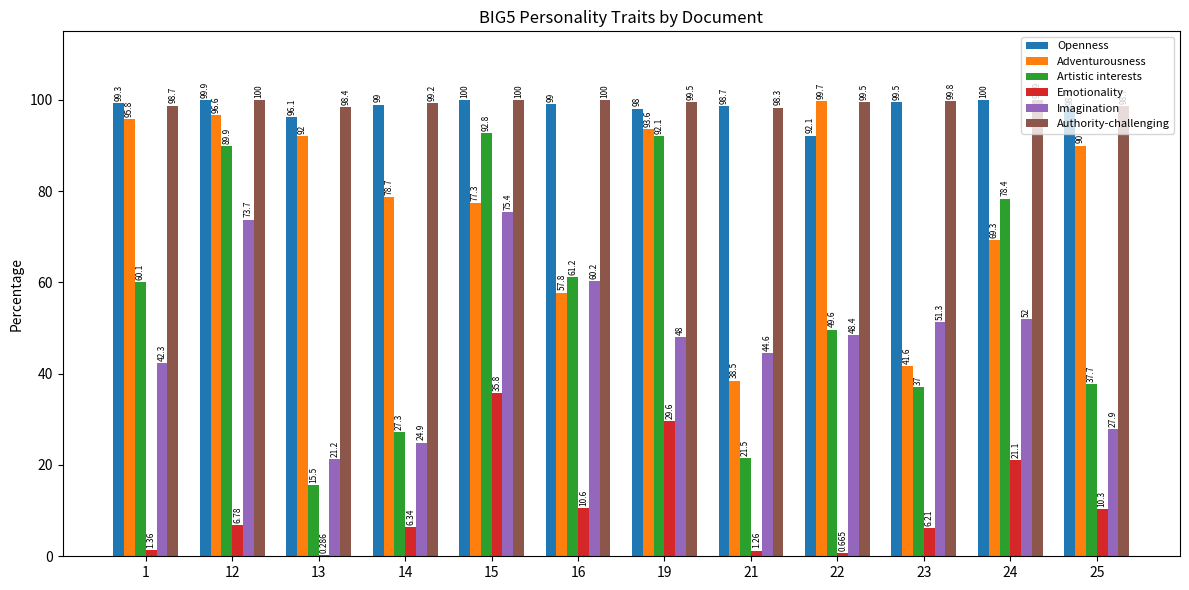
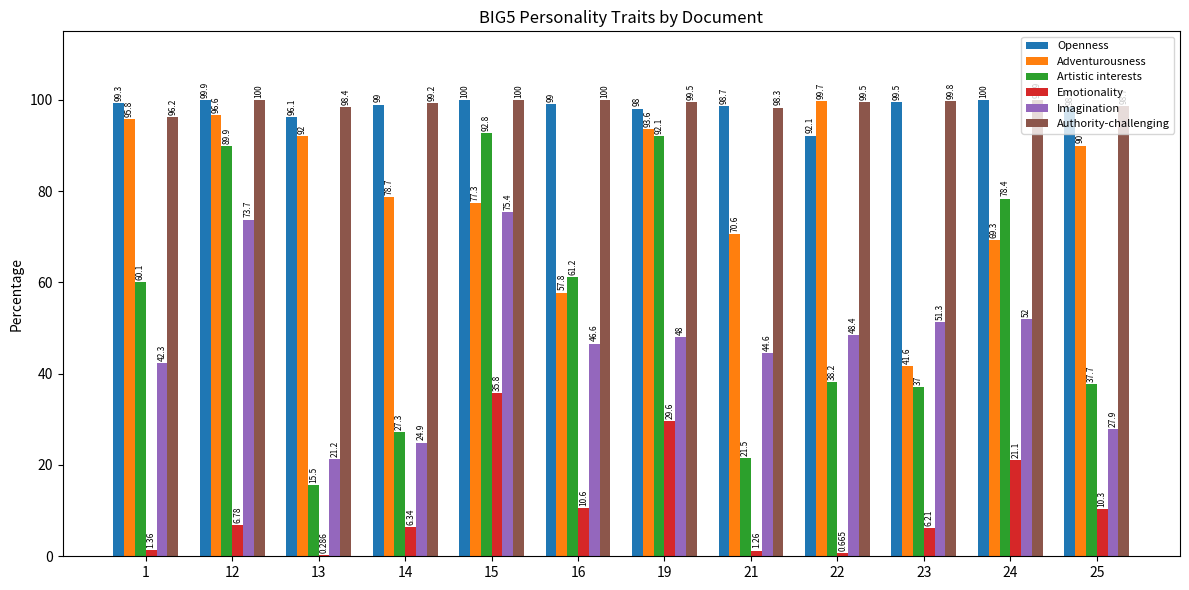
Authority-challenging, 1: 98.7 -> 96.2
Imagination, 16: 60.2 -> 46.6
Adventurousness, 21: 38.5 -> 70.6
Artistic interests, 22: 49.6 -> 38.2
